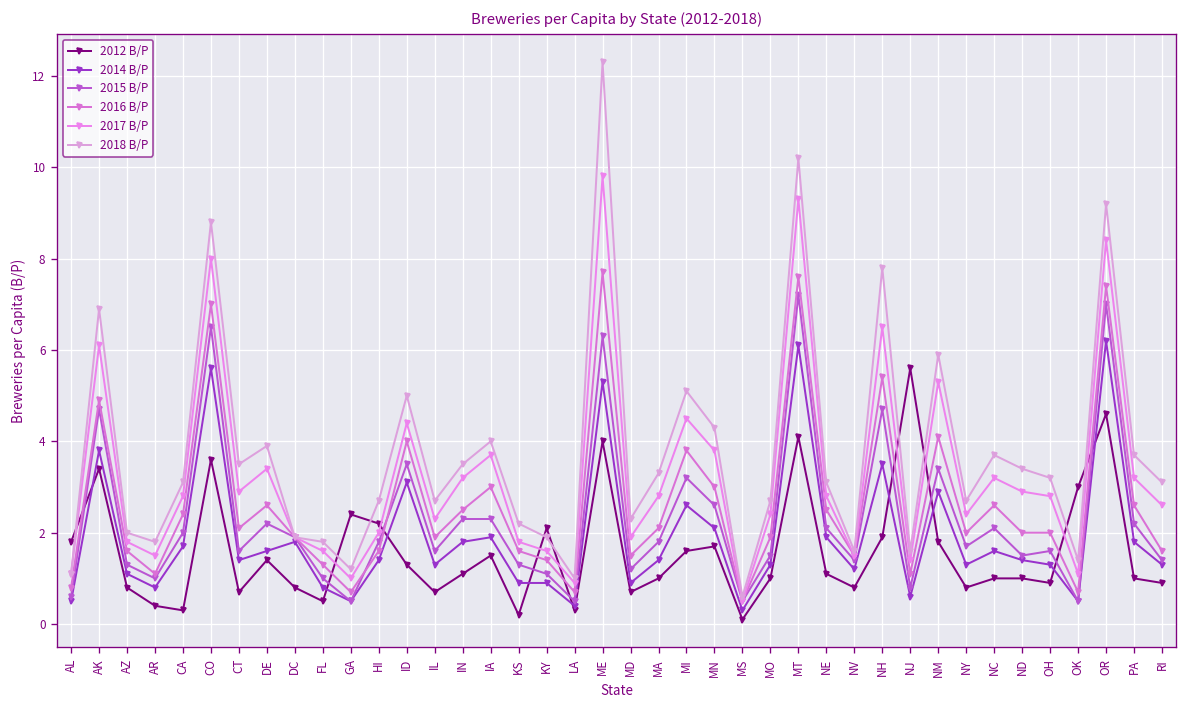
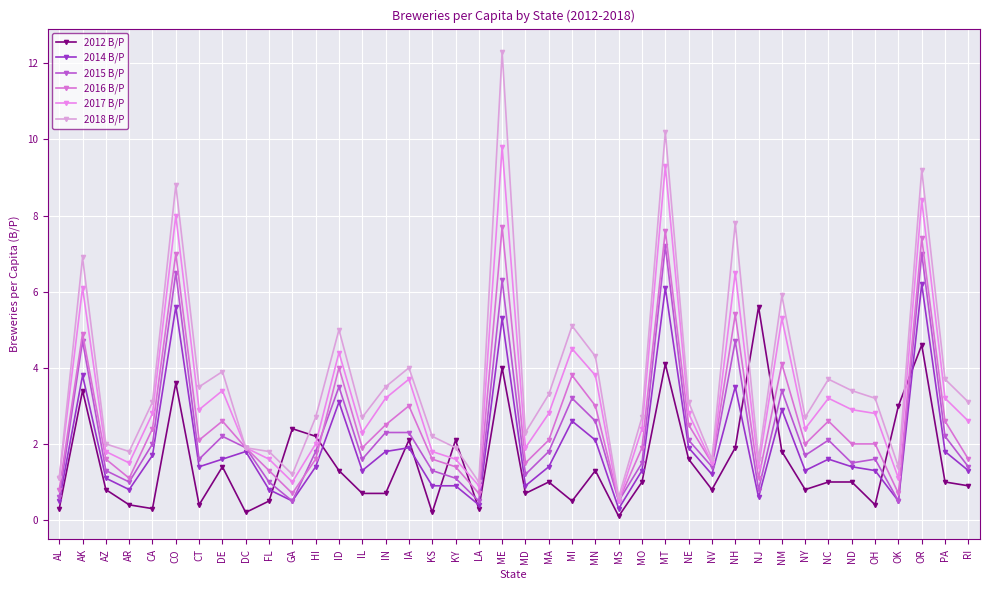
2012 B/P, AL: 1.8 -> 0.3
2012 B/P, CT: 0.7 -> 0.4
2012 B/P, DC: 0.8 -> 0.2
2012 B/P, IN: 1.1 -> 0.7
2012 B/P, IA: 1.5 -> 2.1
2012 B/P, MI: 1.6 -> 0.5
2012 B/P, MN: 1.7 -> 1.3
2012 B/P, NE: 1.1 -> 1.6
2012 B/P, OH: 0.9 -> 0.4
